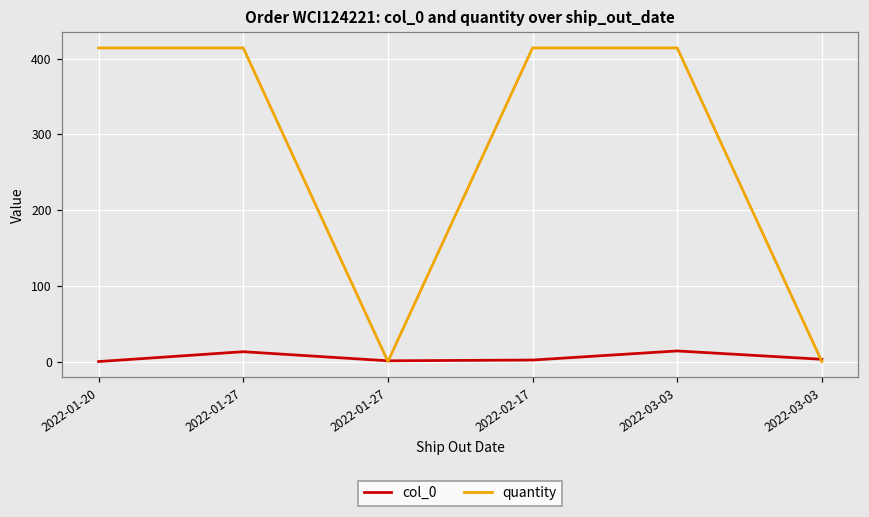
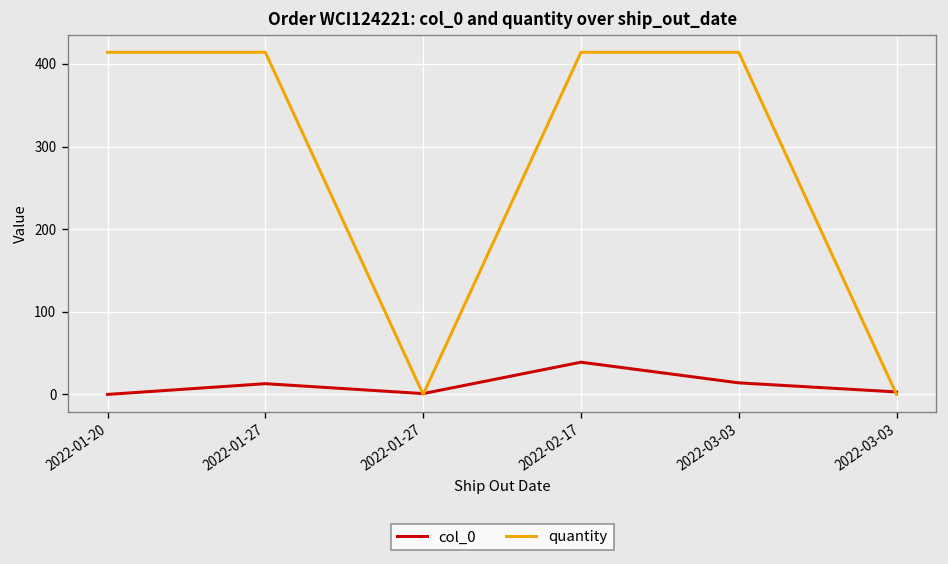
col_0, 2022-02-17: 0 -> 40
